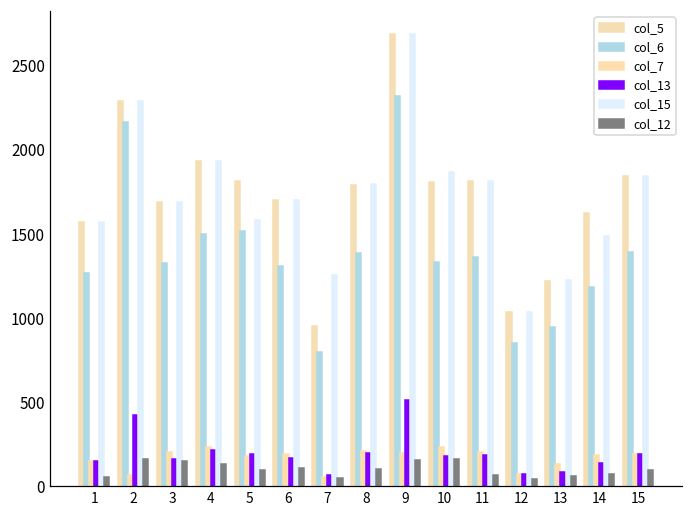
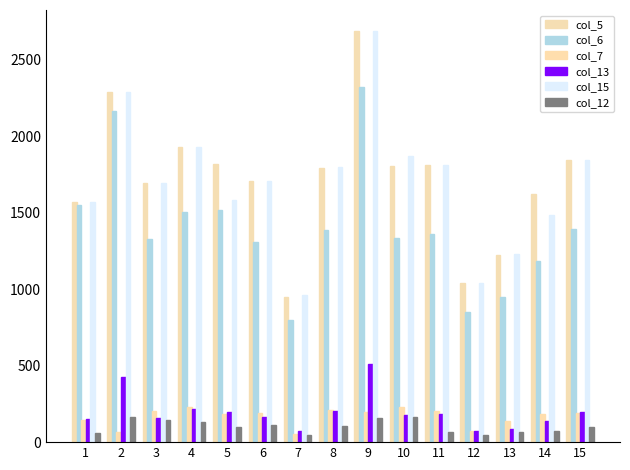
col_6, 1: 1270 -> 1550
col_15, 7: 1250 -> 960
